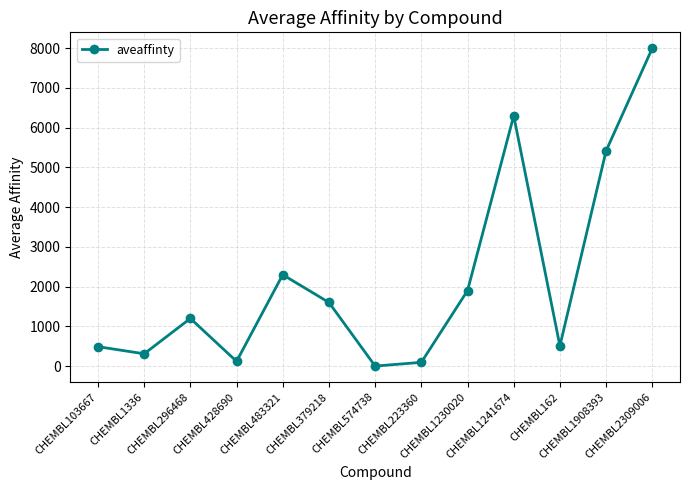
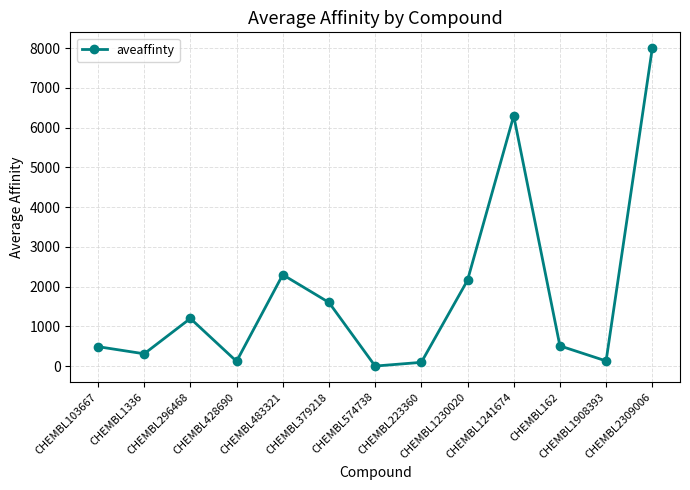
CHEMBL1230020: 1900 -> 2200
CHEMBL1908393: 5400 -> 100
